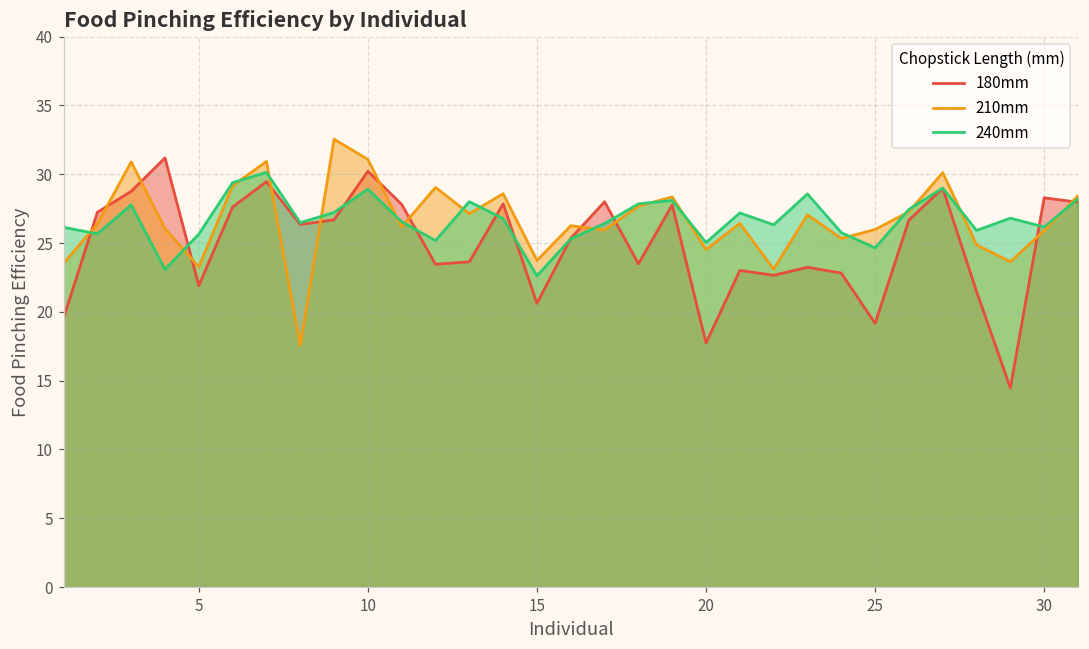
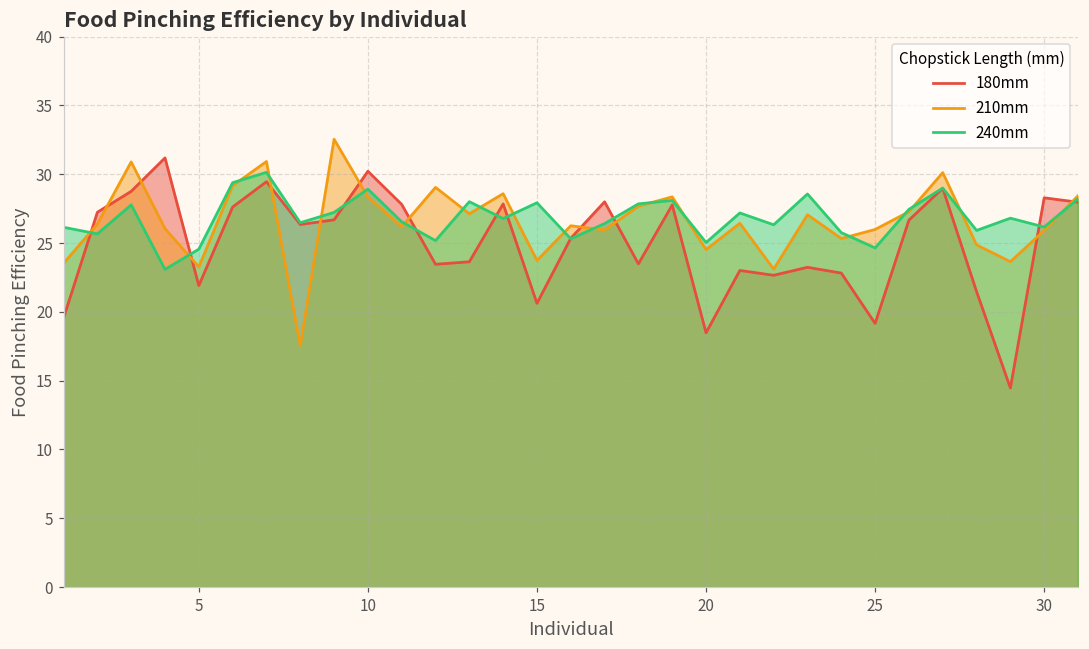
240mm, 5: 25.7 -> 24.6
210mm, 10: 31.1 -> 28.4
240mm, 15: 22.6 -> 27.9
180mm, 20: 17.7 -> 18.5
